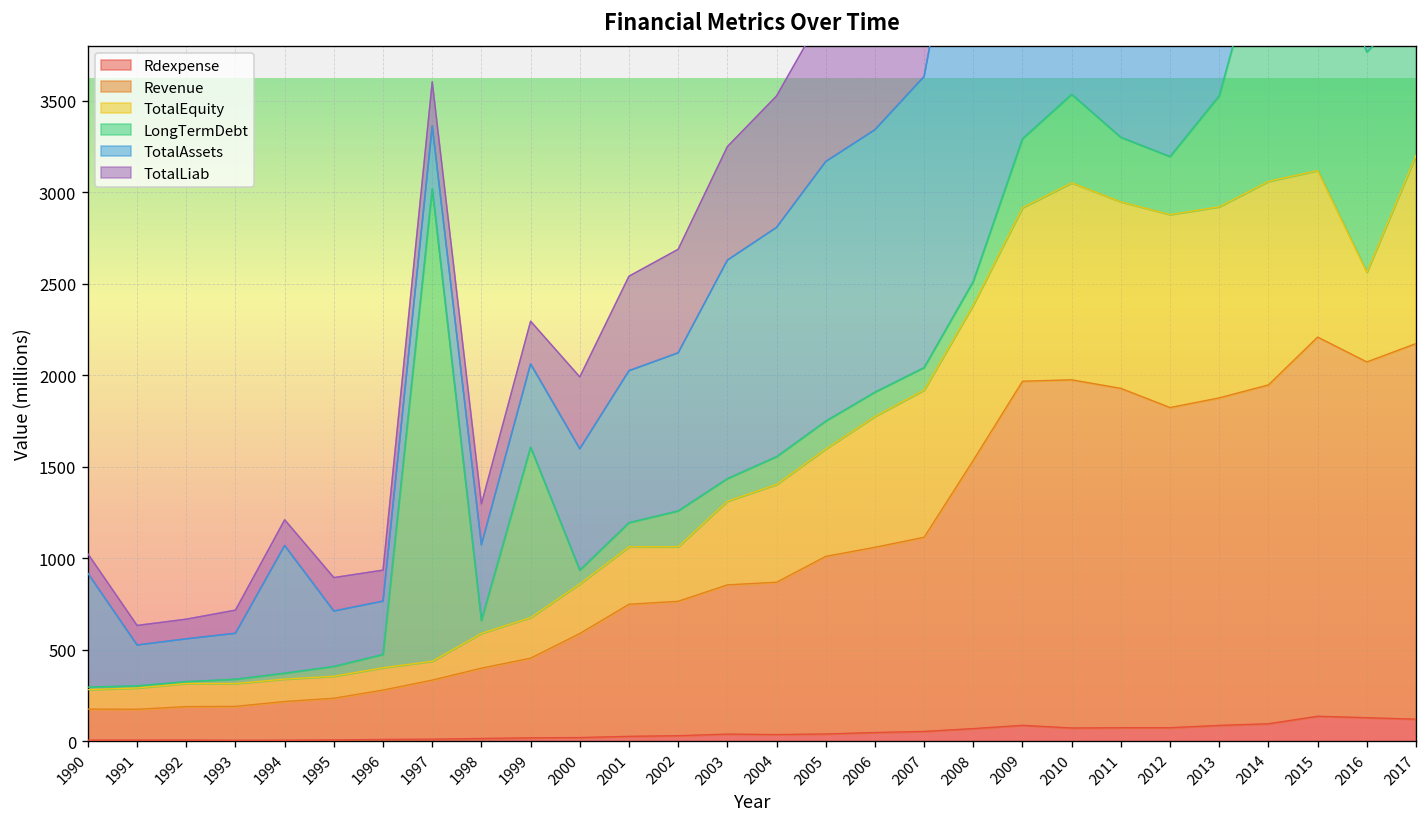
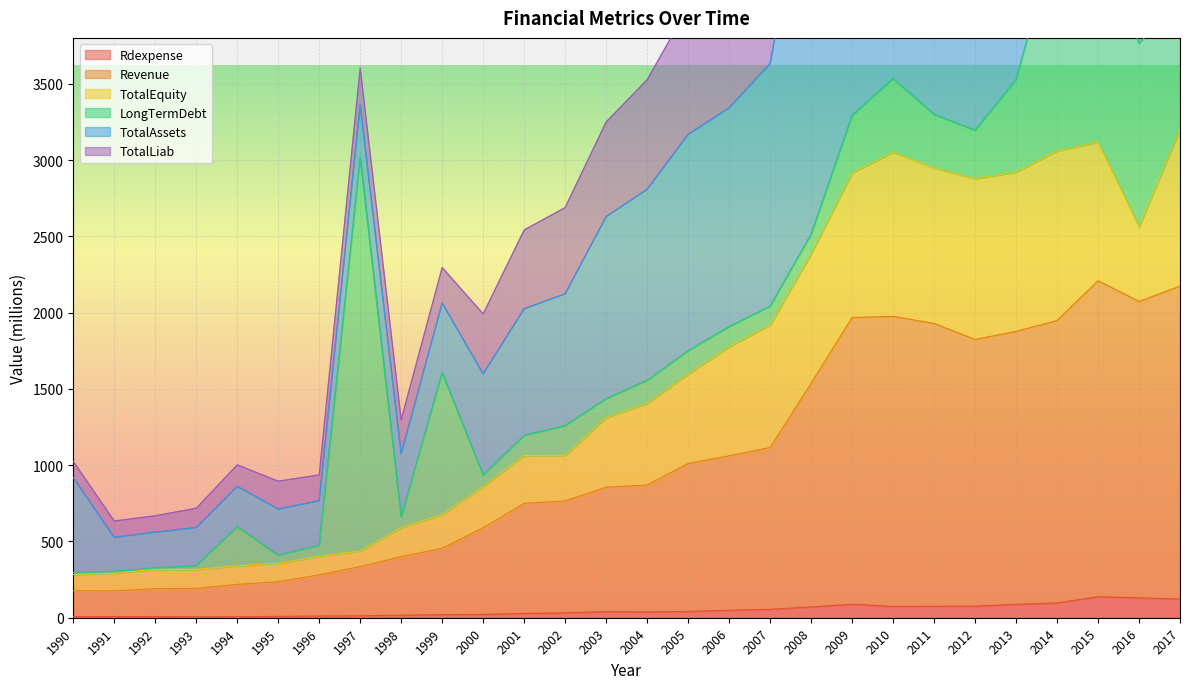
LongTermDebt, 1994: 30 -> 260
TotalAssets, 1994: 700 -> 260
